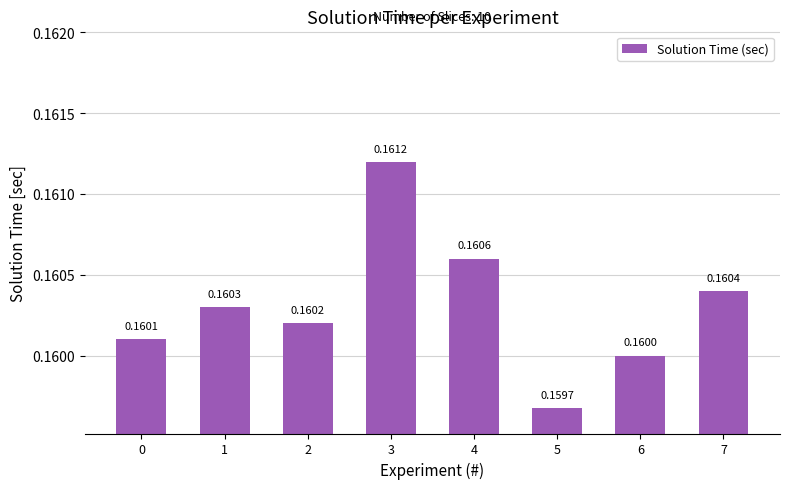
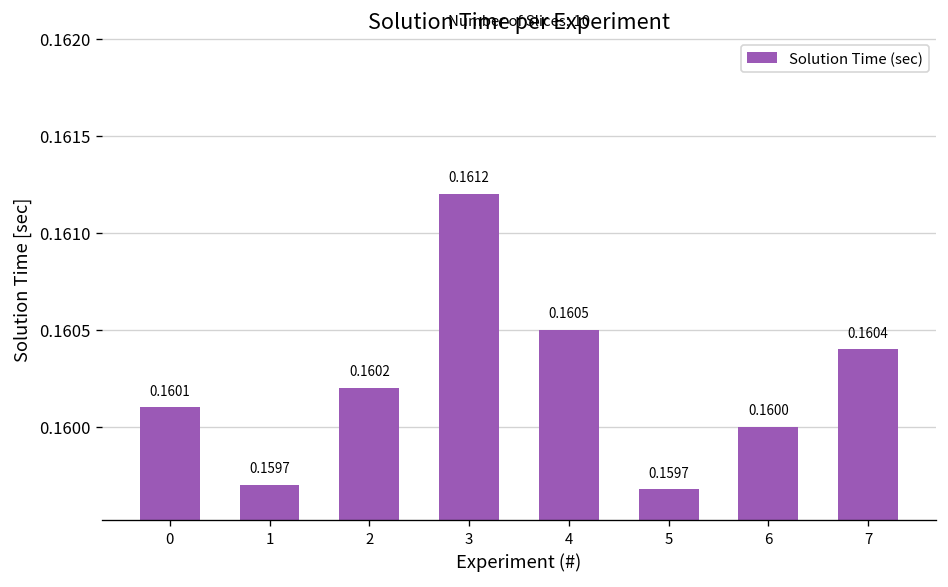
1: 0.1603 -> 0.1597
4: 0.1606 -> 0.1605
